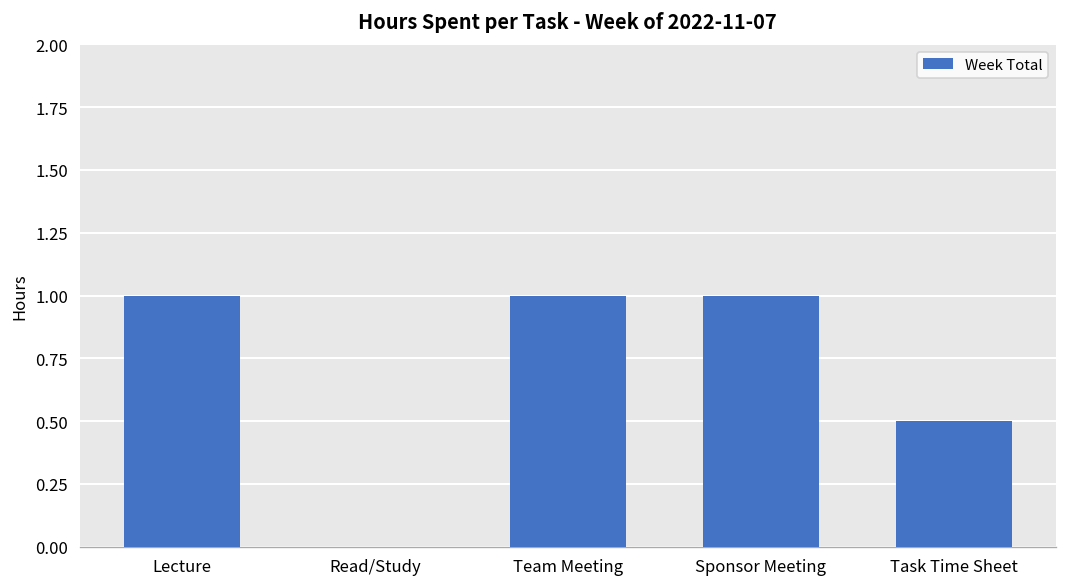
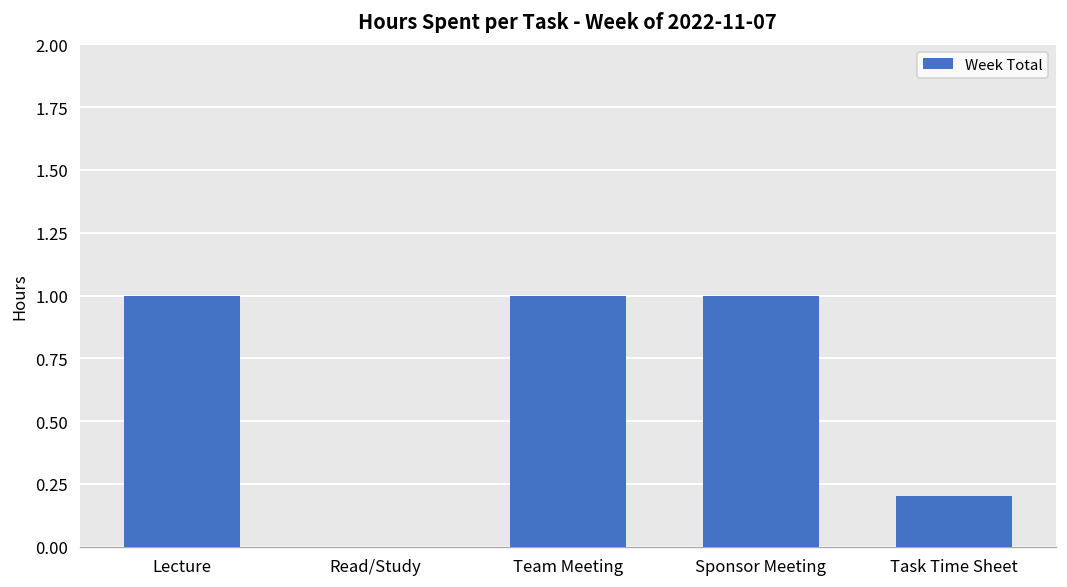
Task Time Sheet: 0.5 -> 0.2
